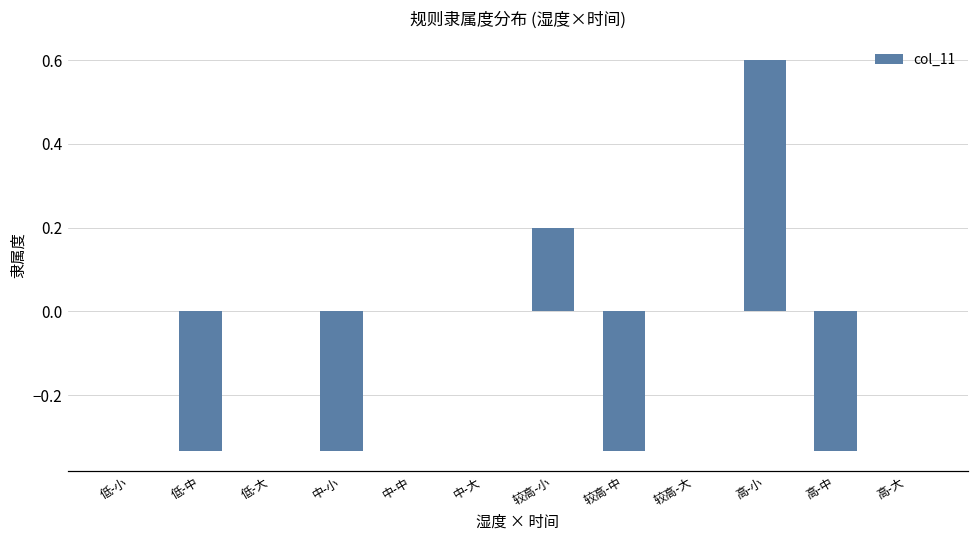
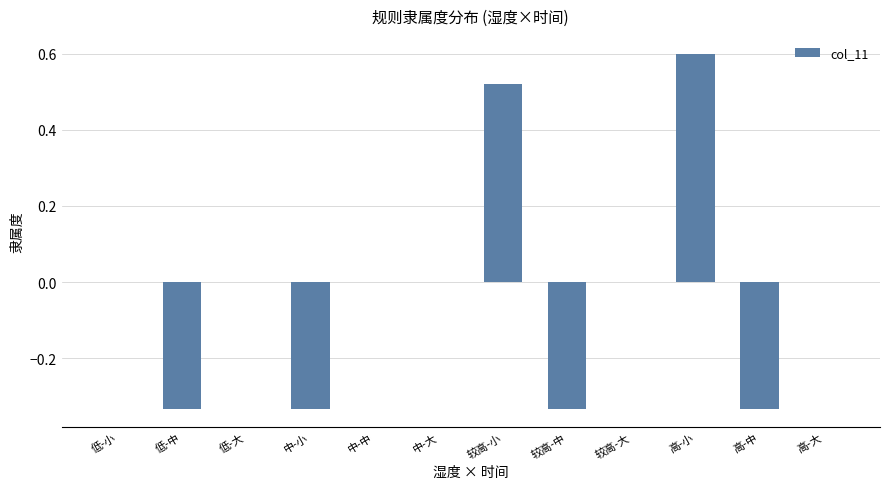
较高-小: 0.20 -> 0.52
